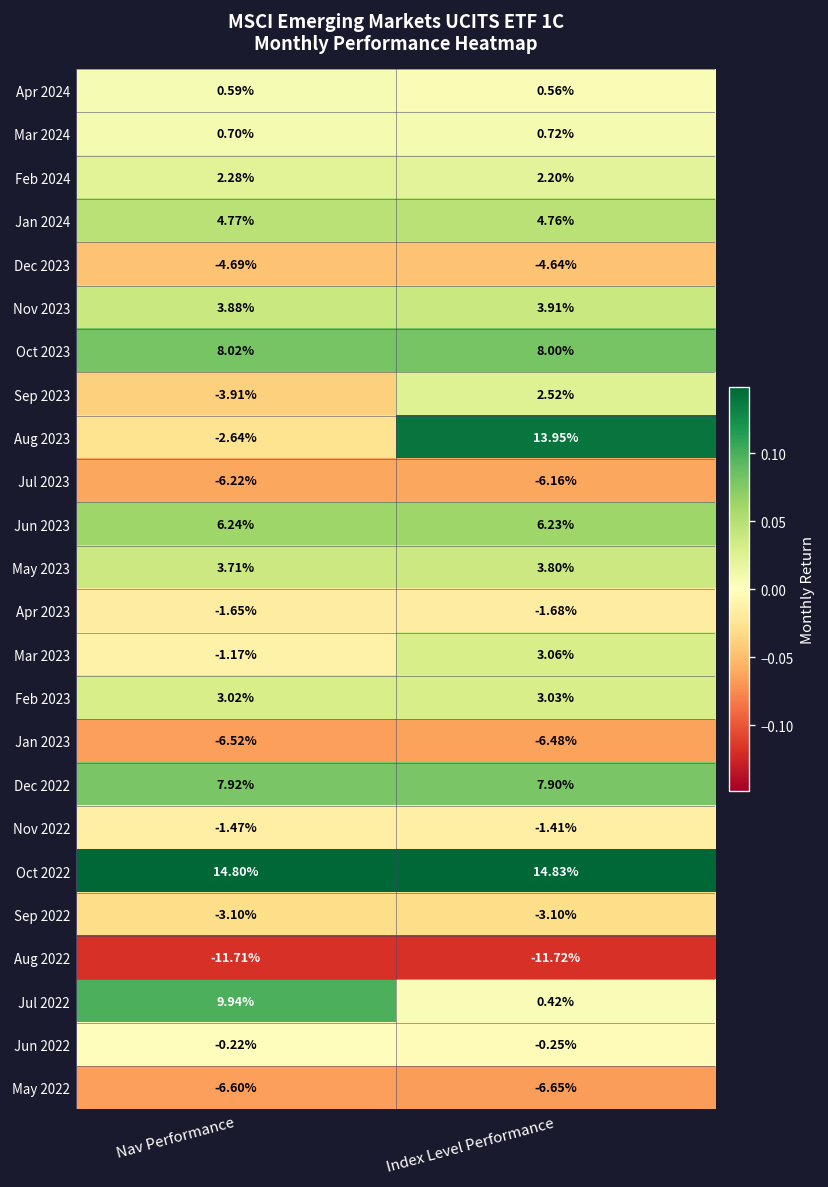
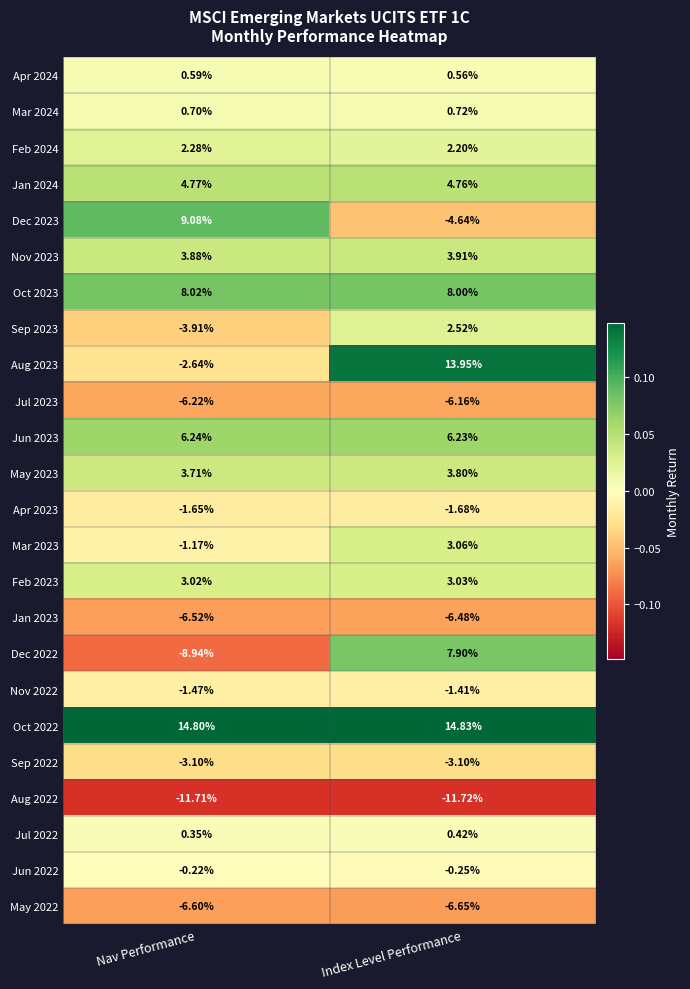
Dec 2023, Nav Performance: -4.69% -> 9.08%
Dec 2022, Nav Performance: 7.92% -> -8.94%
Jul 2022, Nav Performance: 9.94% -> 0.35%
